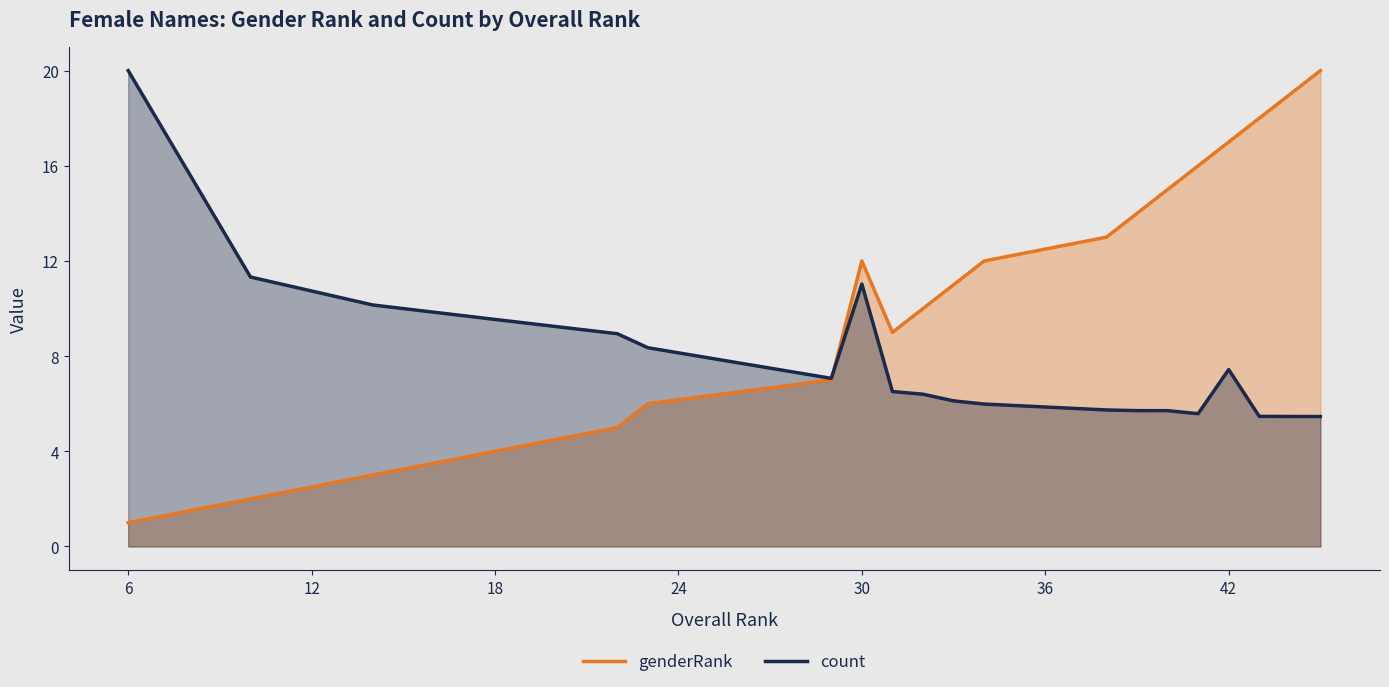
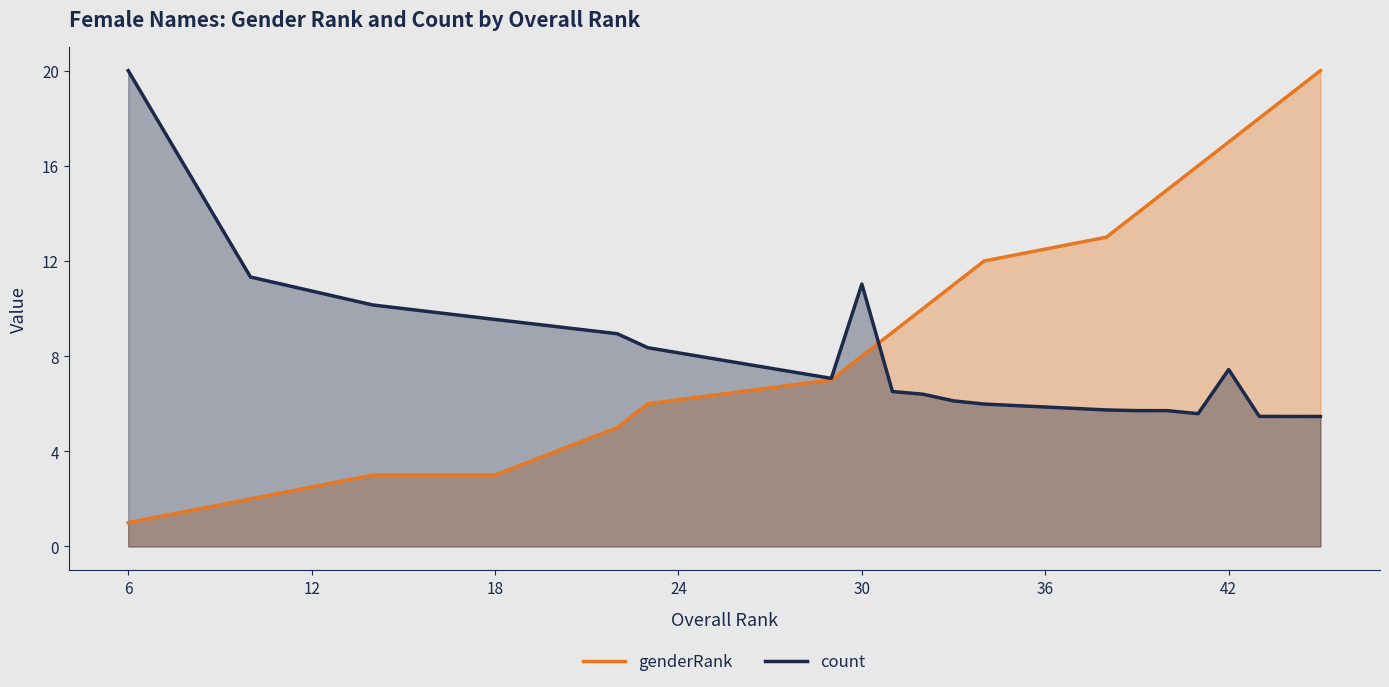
genderRank, 18: 4 -> 3
genderRank, 30: 12 -> 8
